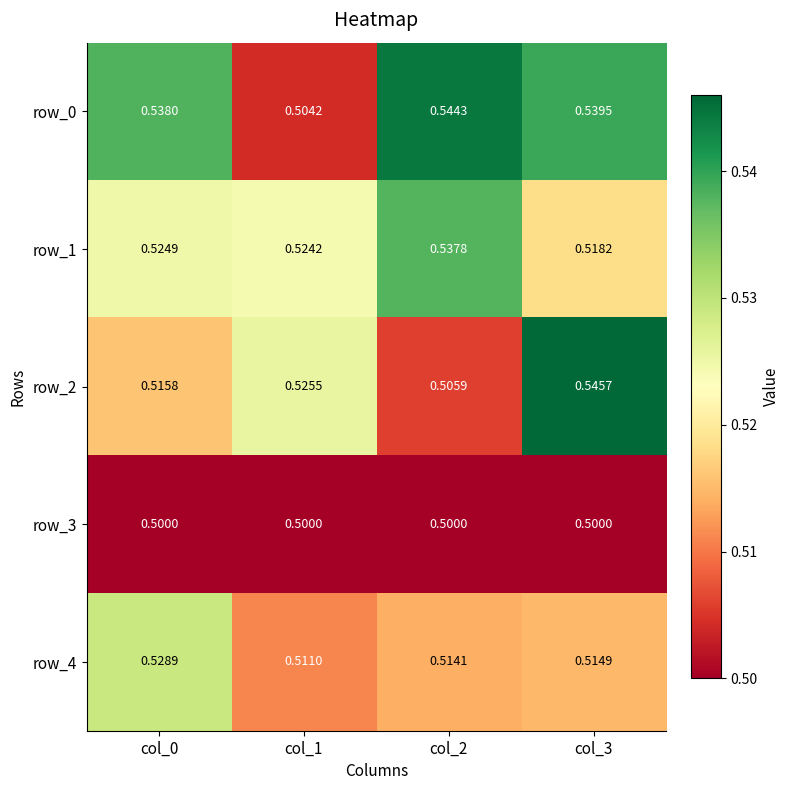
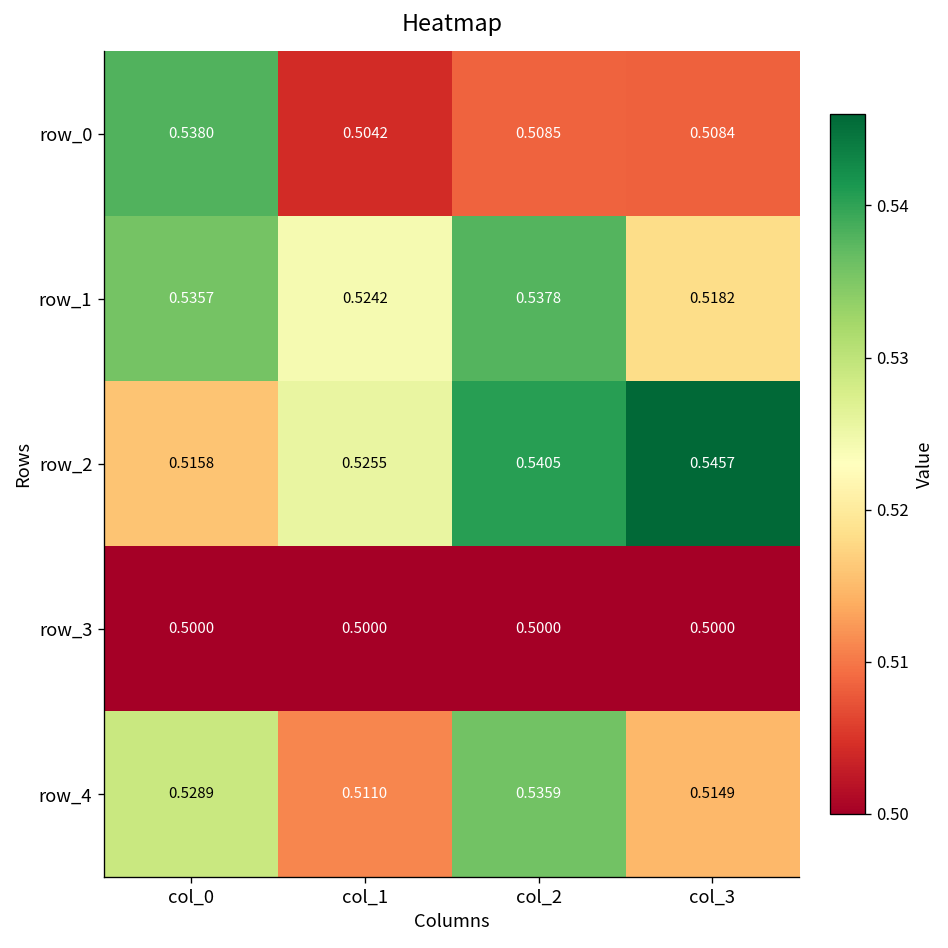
row_0, col_2: 0.5443 -> 0.5085
row_0, col_3: 0.5395 -> 0.5084
row_1, col_0: 0.5249 -> 0.5357
row_2, col_2: 0.5059 -> 0.5405
row_4, col_2: 0.5141 -> 0.5359
